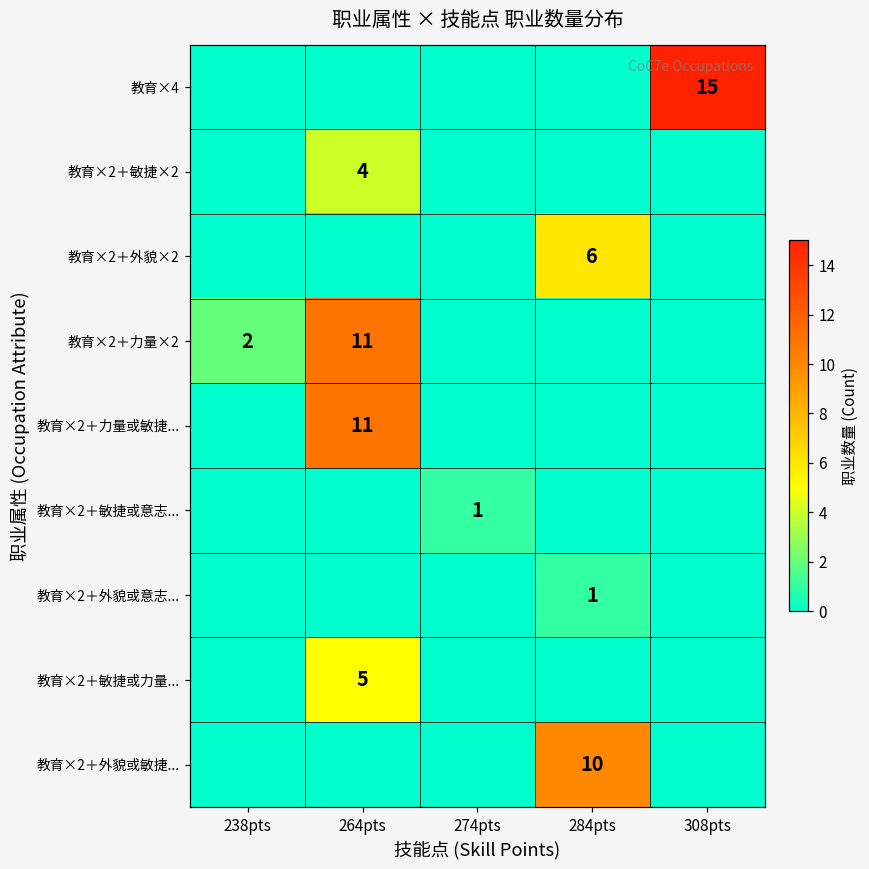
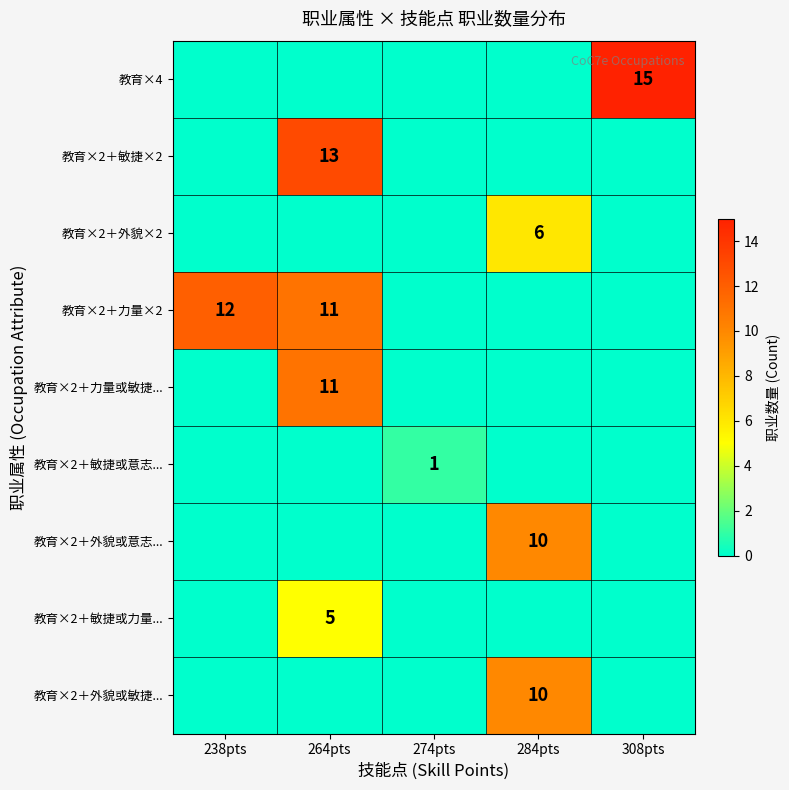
教育×2＋敏捷×2, 264pts: 4 -> 13
教育×2＋力量×2, 238pts: 2 -> 12
教育×2＋外貌或意志..., 284pts: 1 -> 10
